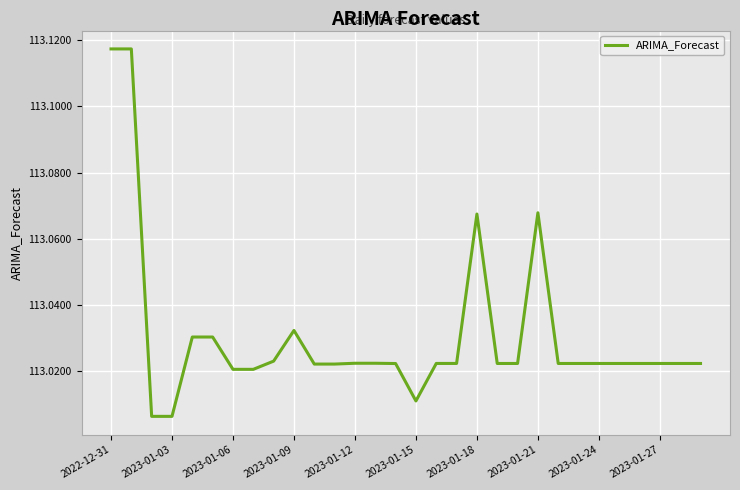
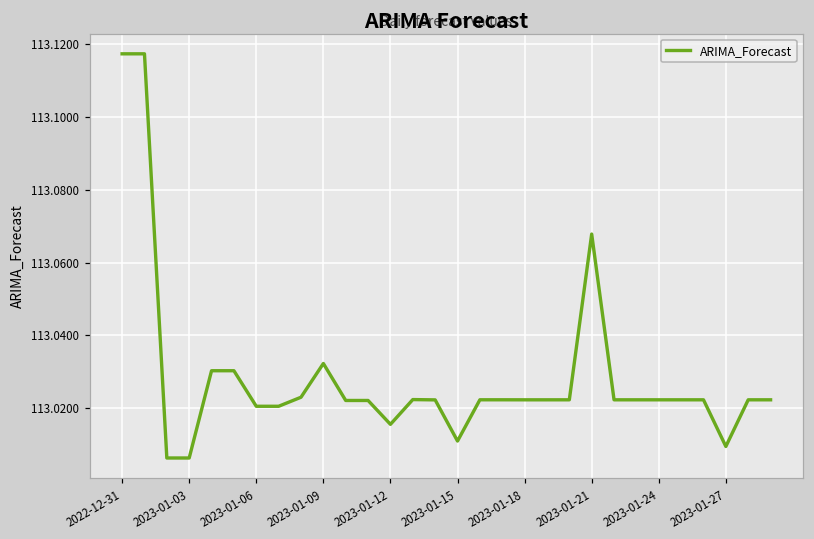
2023-01-12: 113.022 -> 113.016
2023-01-18: 113.067 -> 113.022
2023-01-27: 113.022 -> 113.009
